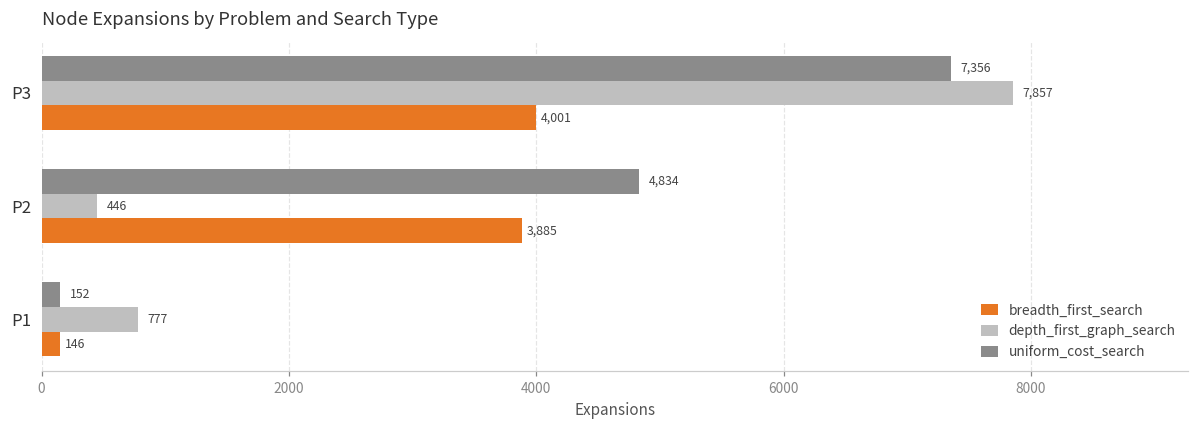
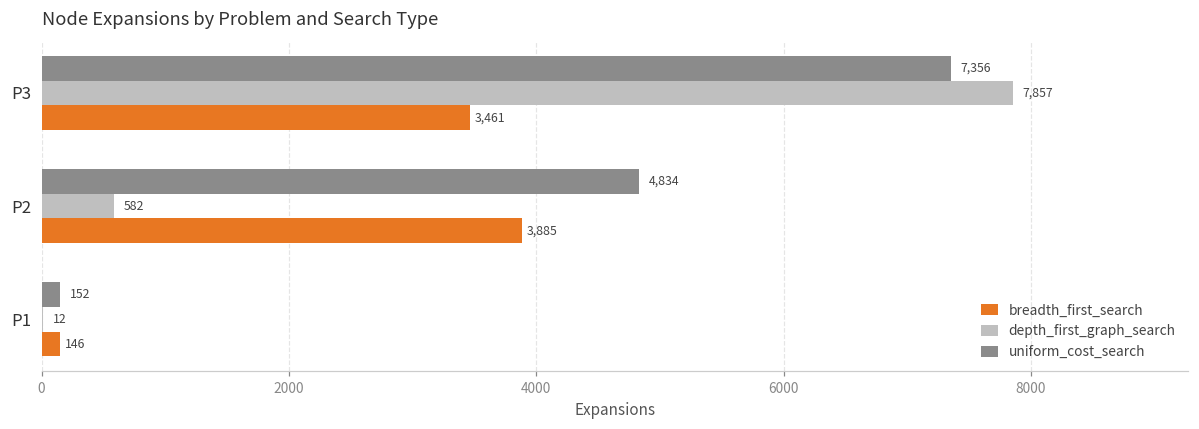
breadth_first_search, P3: 4,001 -> 3,461
depth_first_graph_search, P2: 446 -> 582
depth_first_graph_search, P1: 777 -> 12
